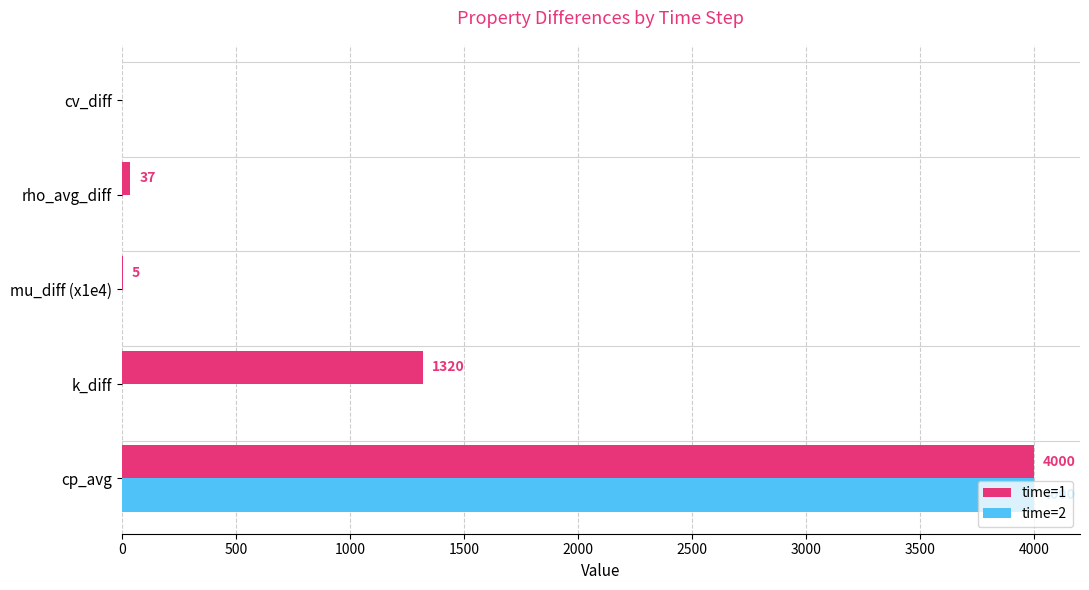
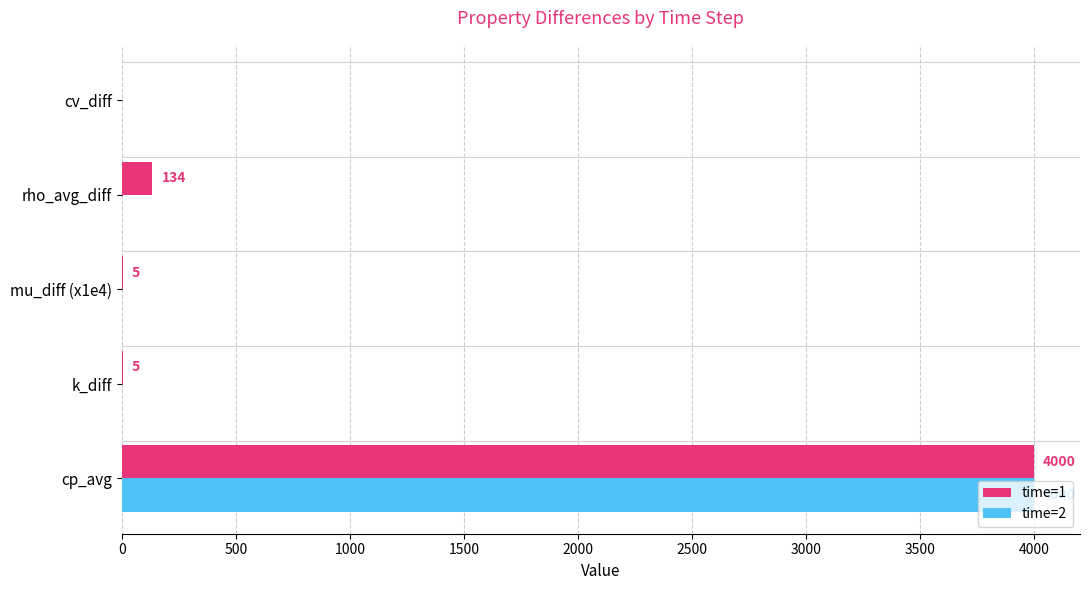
time=1, rho_avg_diff: 37 -> 134
time=1, k_diff: 1320 -> 5
